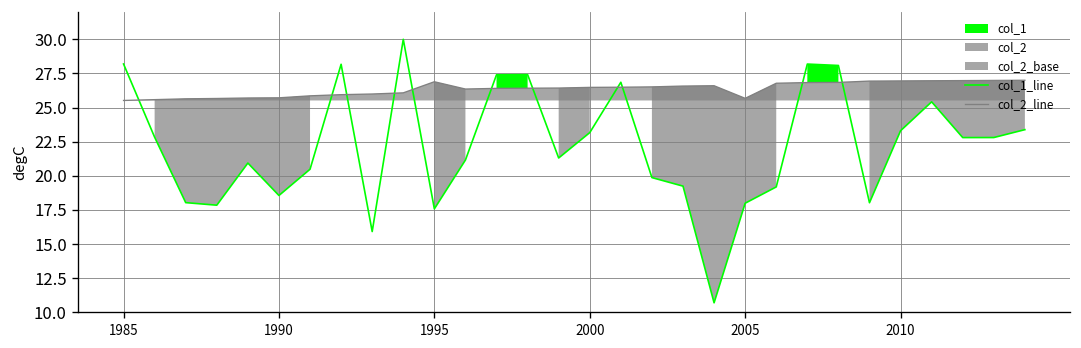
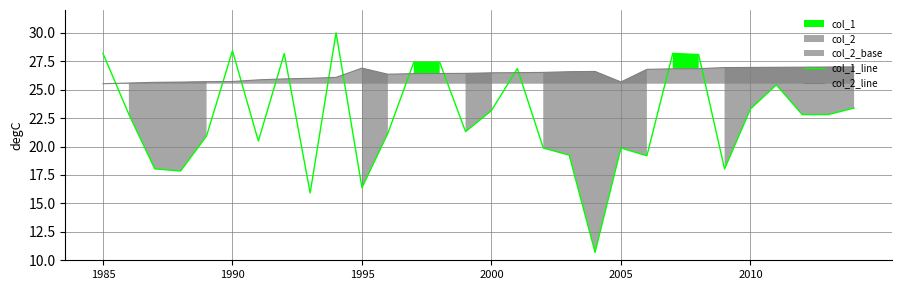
col_1_line, 1990: 18.6 -> 28.4
col_1_line, 1995: 17.6 -> 16.4
col_1_line, 2005: 18.0 -> 19.9
